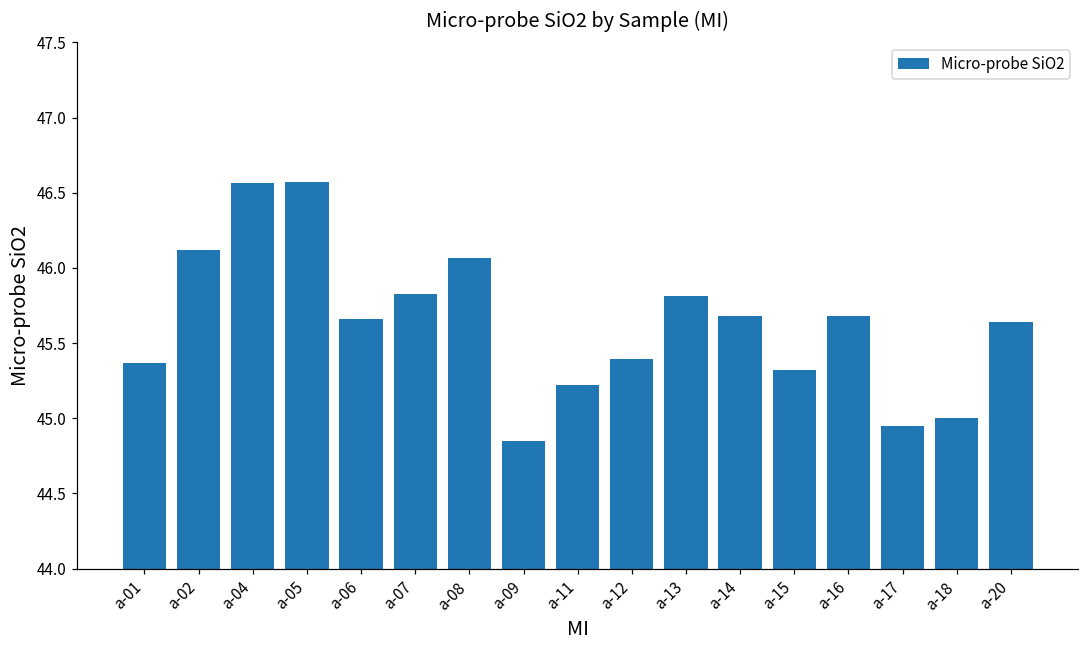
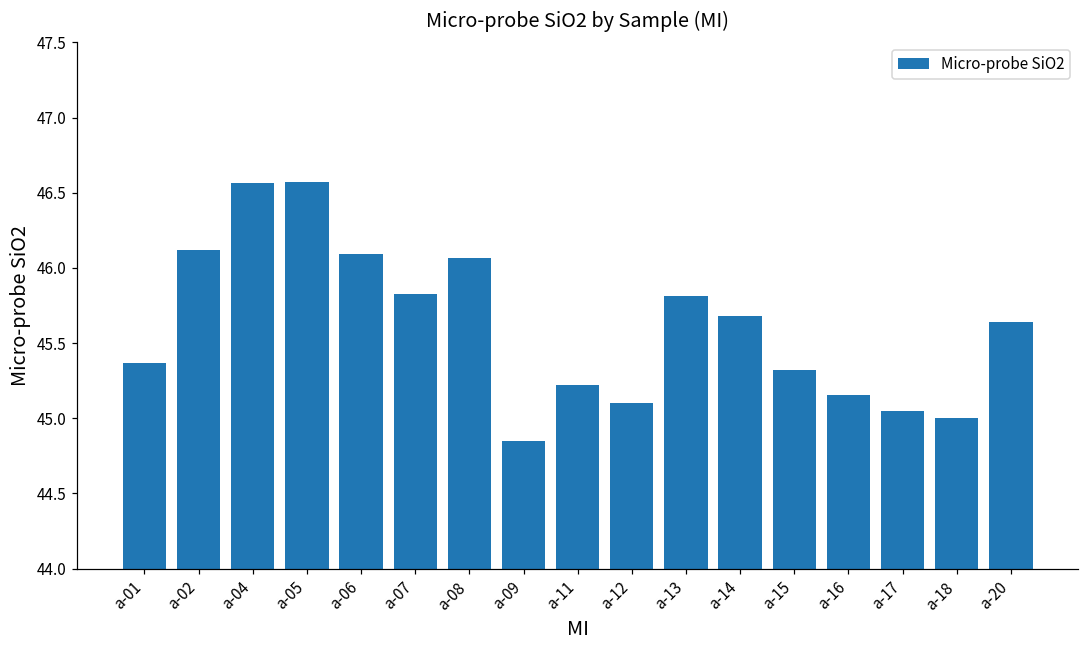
a-06: 45.66 -> 46.09
a-12: 45.40 -> 45.10
a-16: 45.68 -> 45.16
a-17: 44.95 -> 45.05
